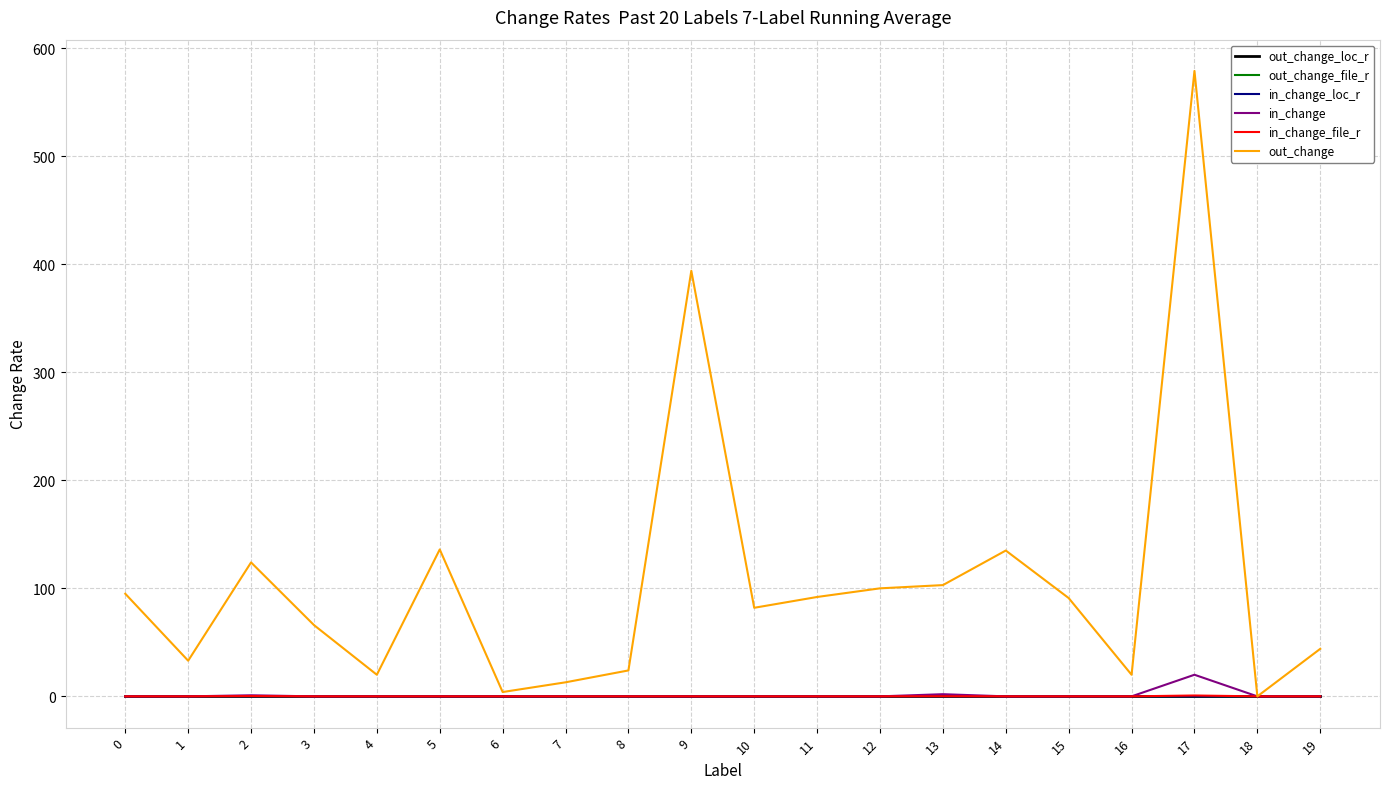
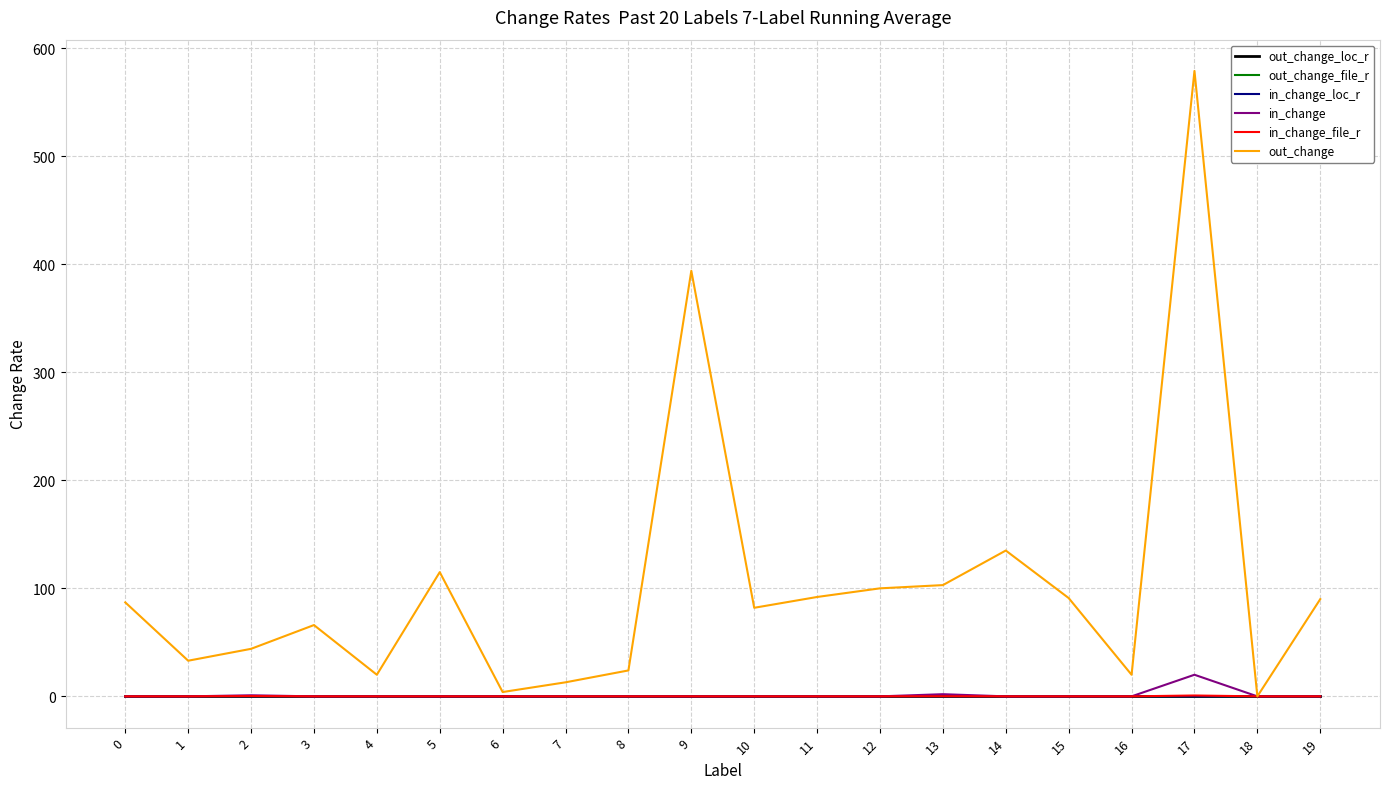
out_change, 0: 95 -> 87
out_change, 2: 124 -> 44
out_change, 5: 136 -> 115
out_change, 19: 44 -> 90
